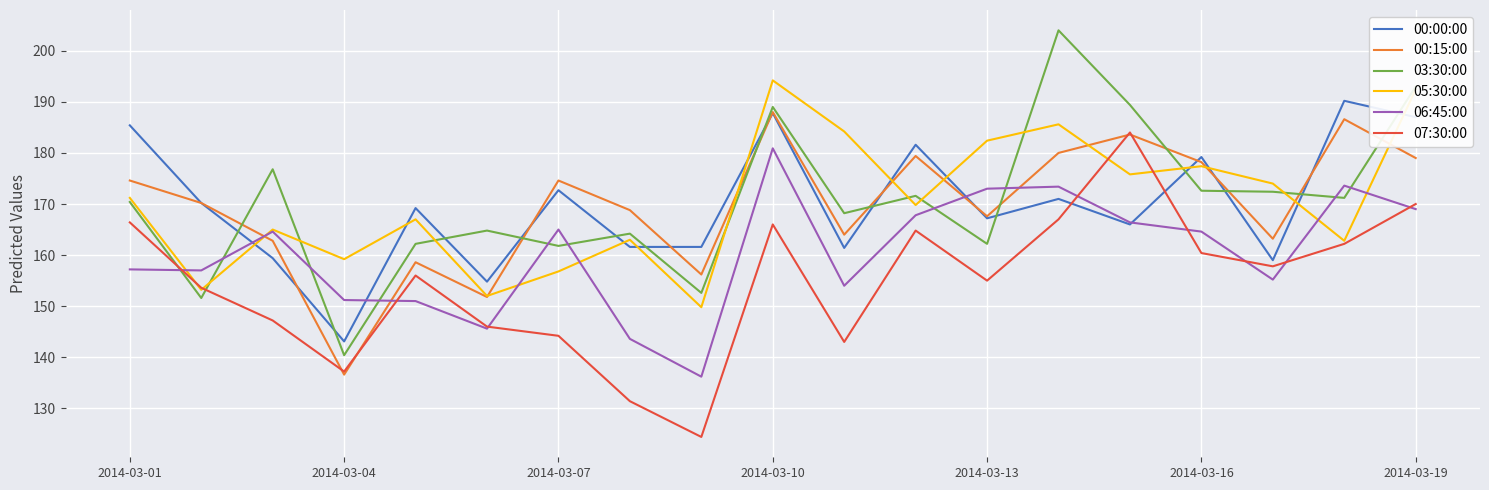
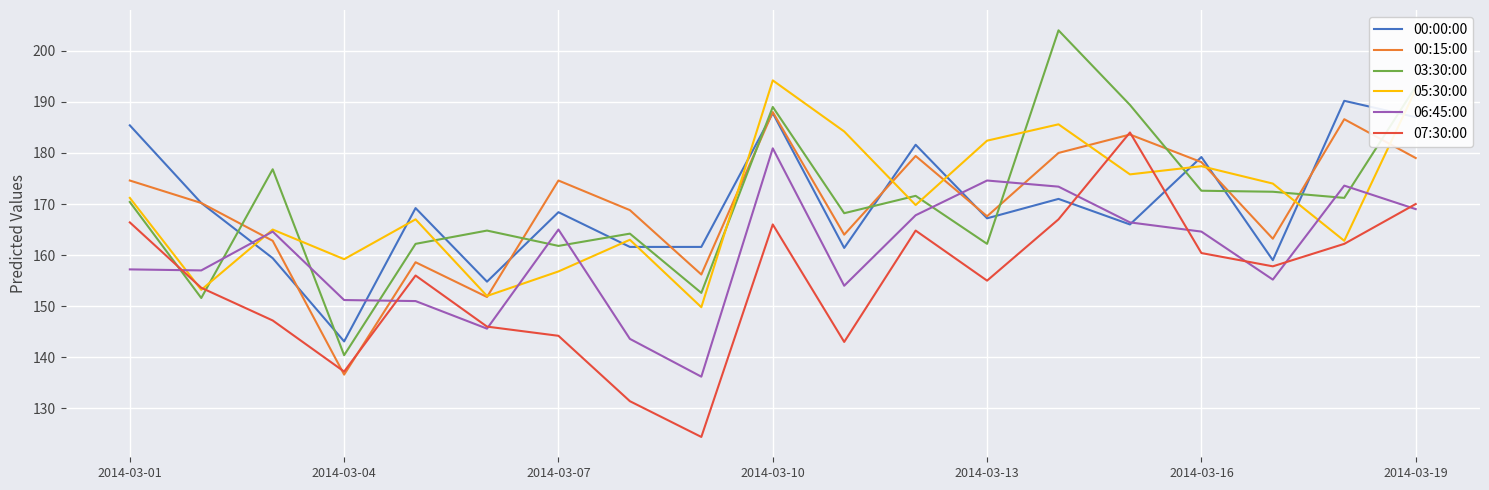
00:00:00, 2014-03-07: 173 -> 168
06:45:00, 2014-03-13: 173 -> 175
